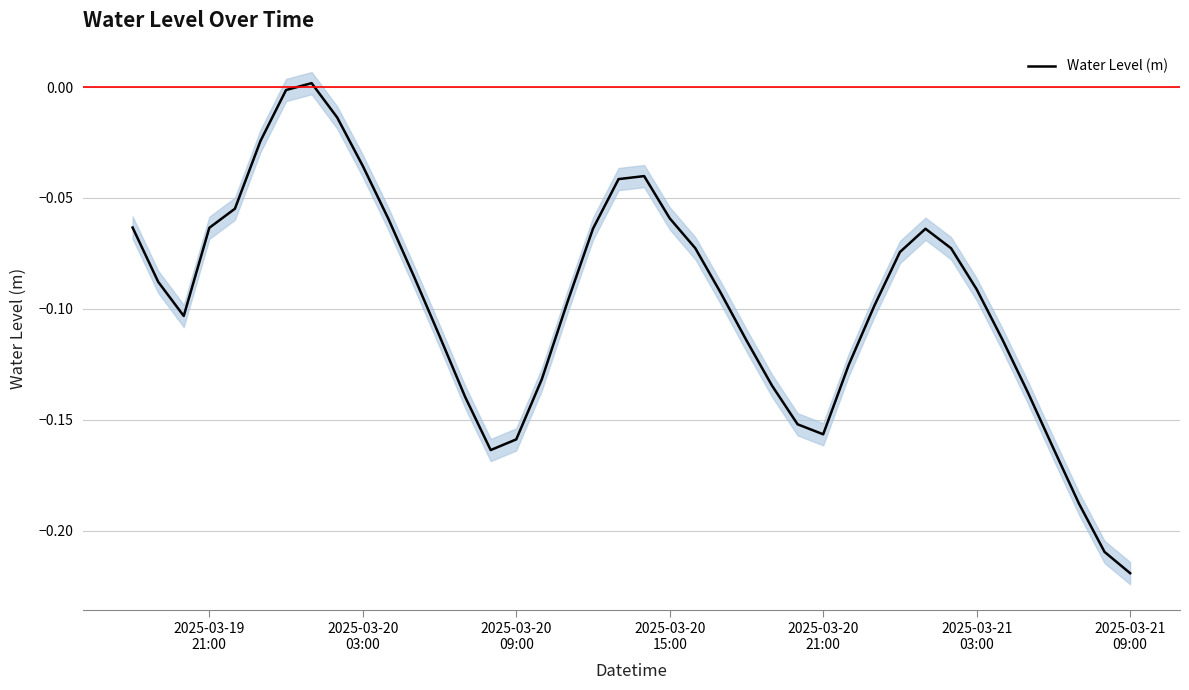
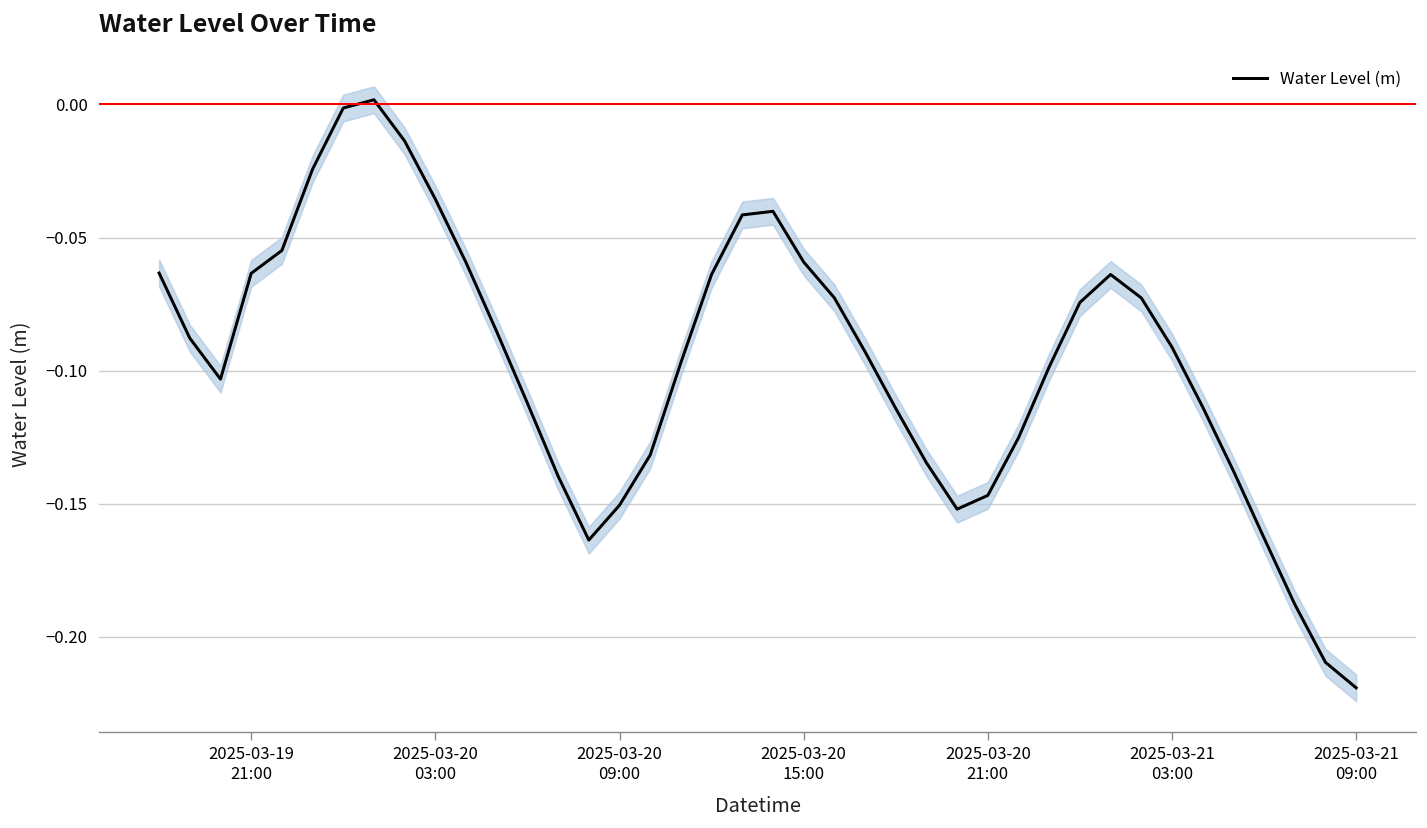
Water Level (m), 2025-03-20 09:00: -0.159 -> -0.151
Water Level (m), 2025-03-20 21:00: -0.157 -> -0.147
